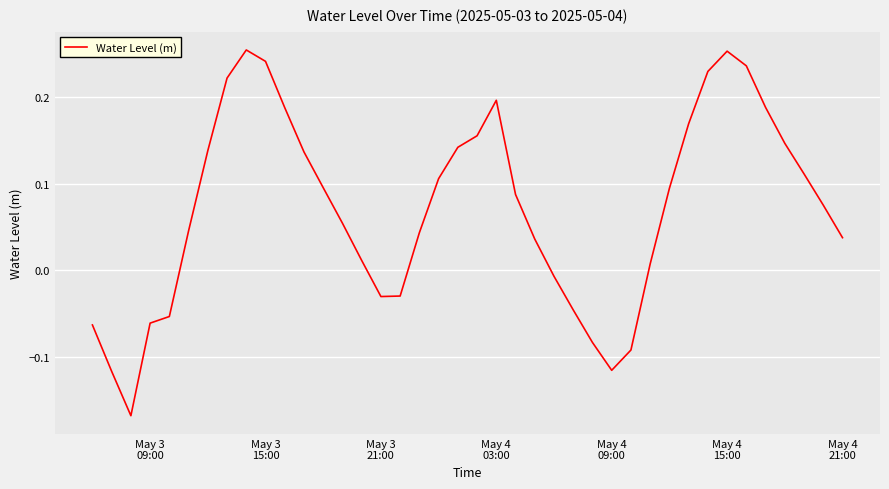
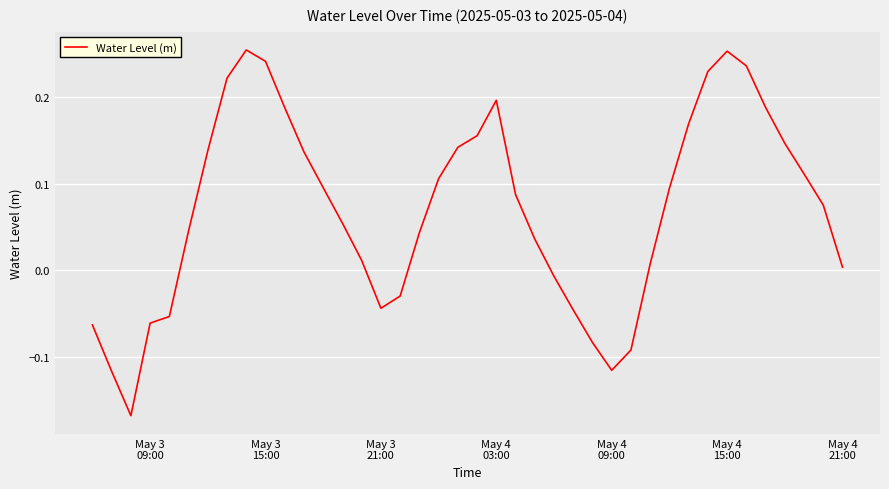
May 3 21:00: -0.03 -> -0.04
May 4 21:00: 0.04 -> 0.00
